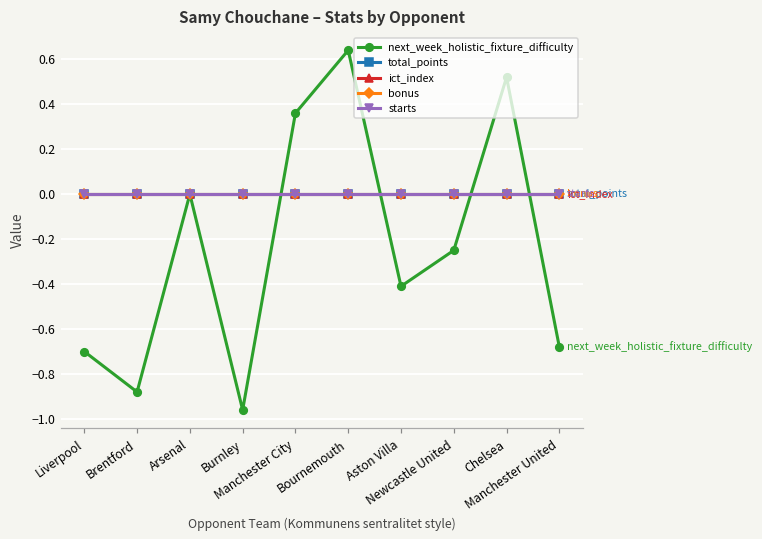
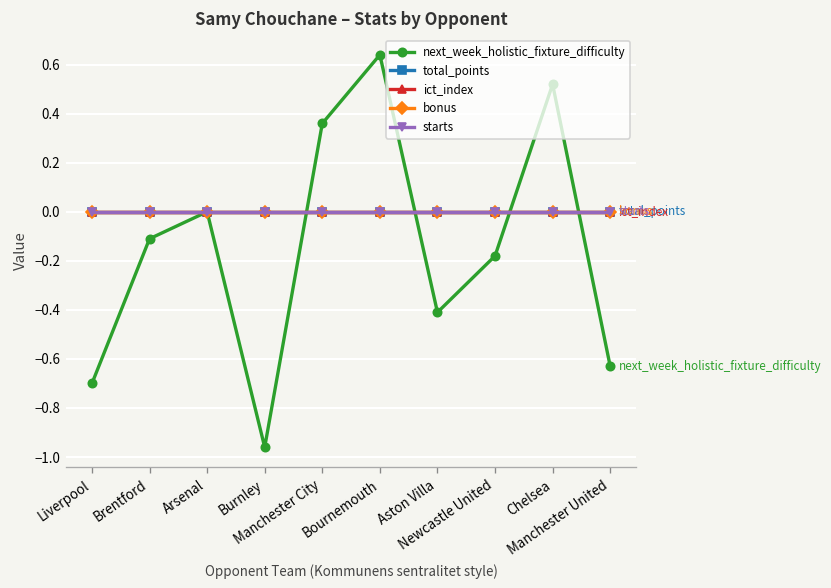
next_week_holistic_fixture_difficulty, Brentford: -0.88 -> -0.11
next_week_holistic_fixture_difficulty, Newcastle United: -0.25 -> -0.18
next_week_holistic_fixture_difficulty, Manchester United: -0.68 -> -0.63
